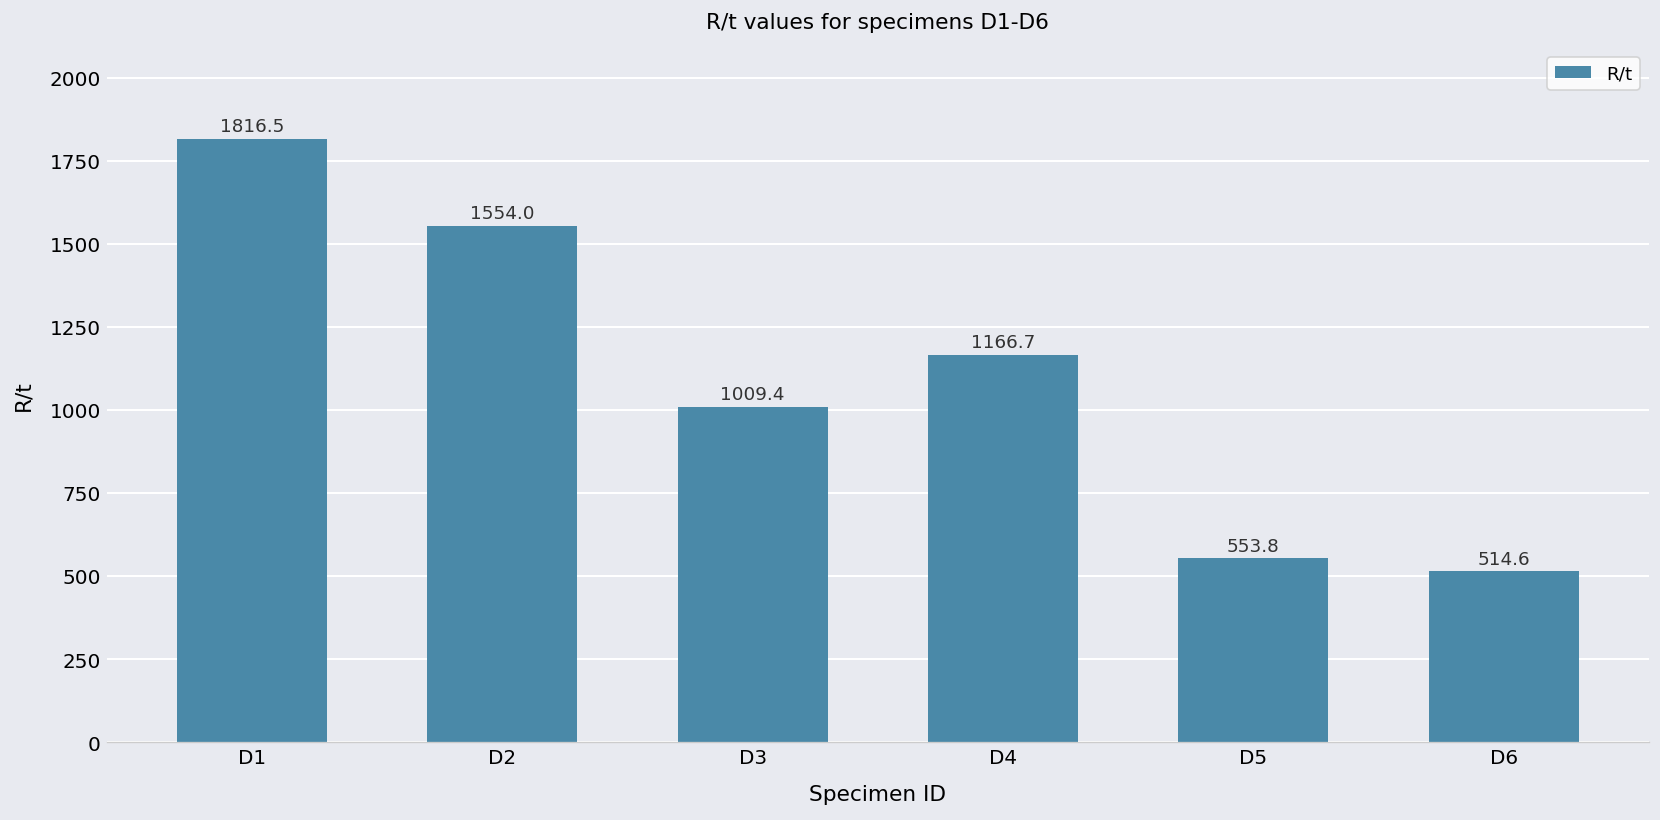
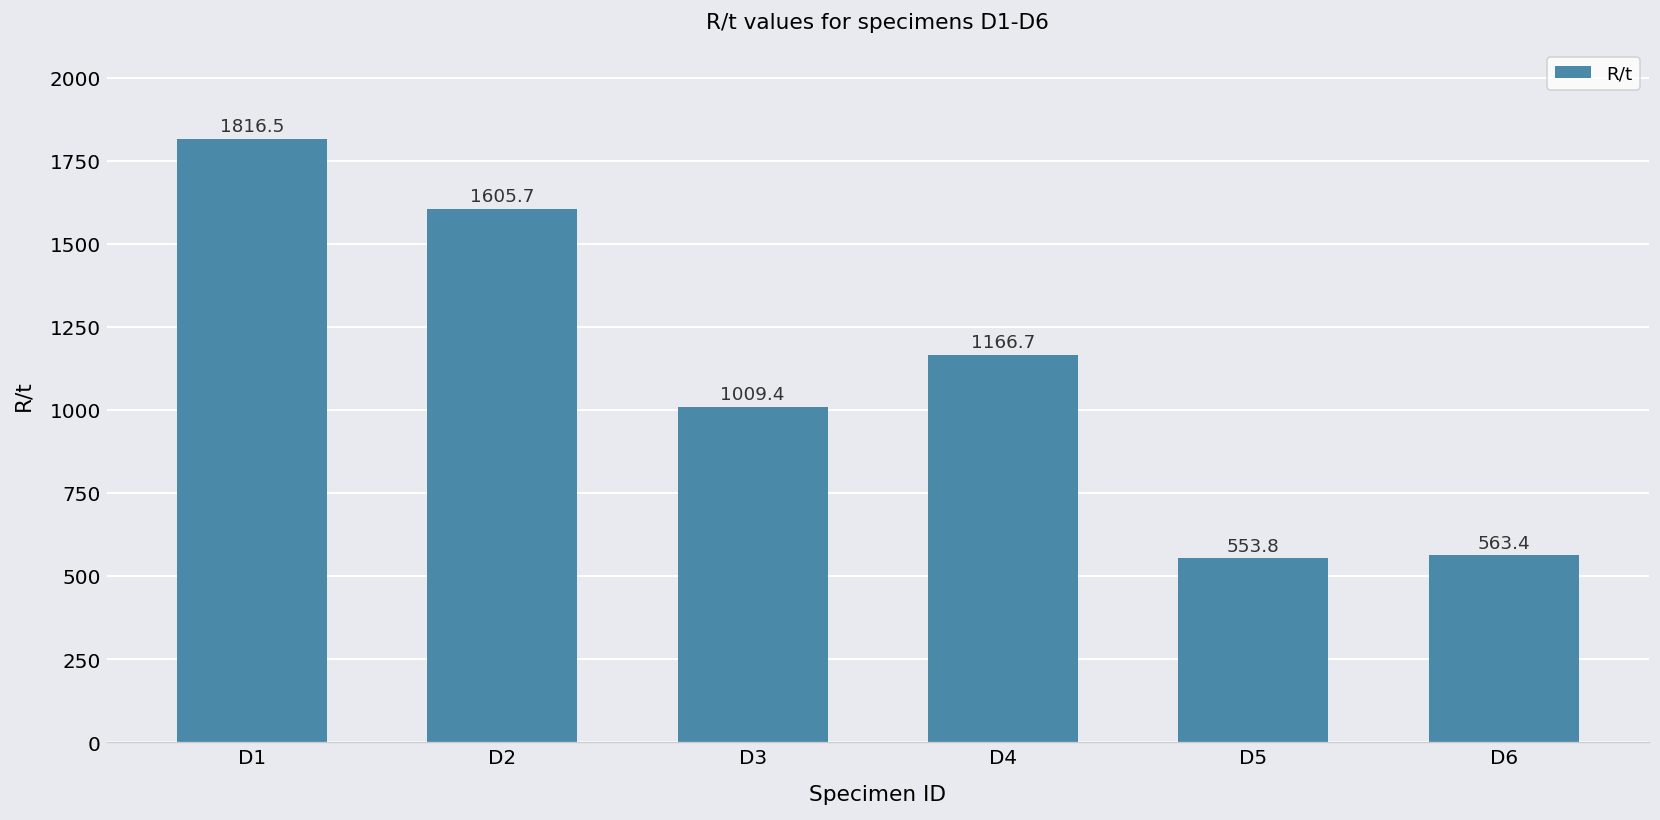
D2: 1554.0 -> 1605.7
D6: 514.6 -> 563.4
